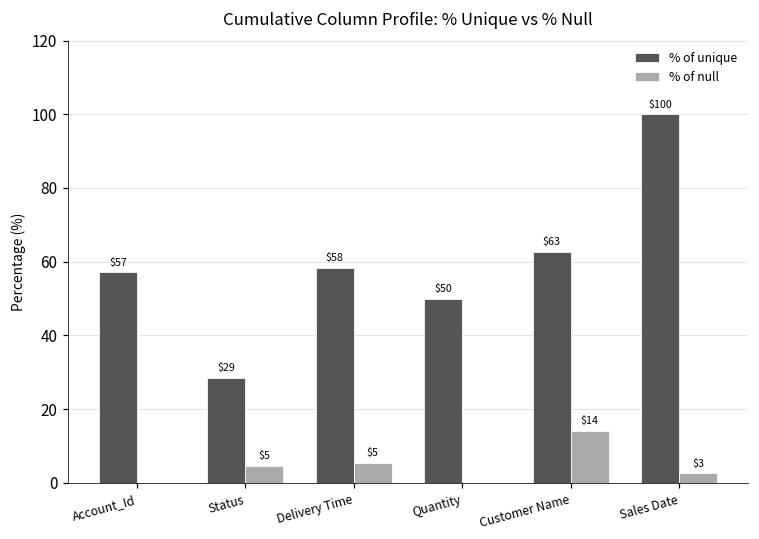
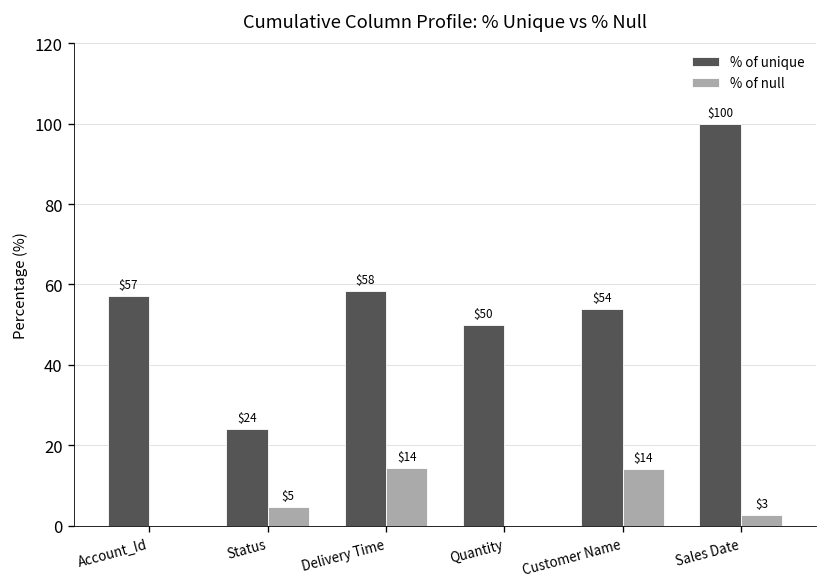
% of unique, Status: $29 -> $24
% of null, Delivery Time: $5 -> $14
% of unique, Customer Name: $63 -> $54
